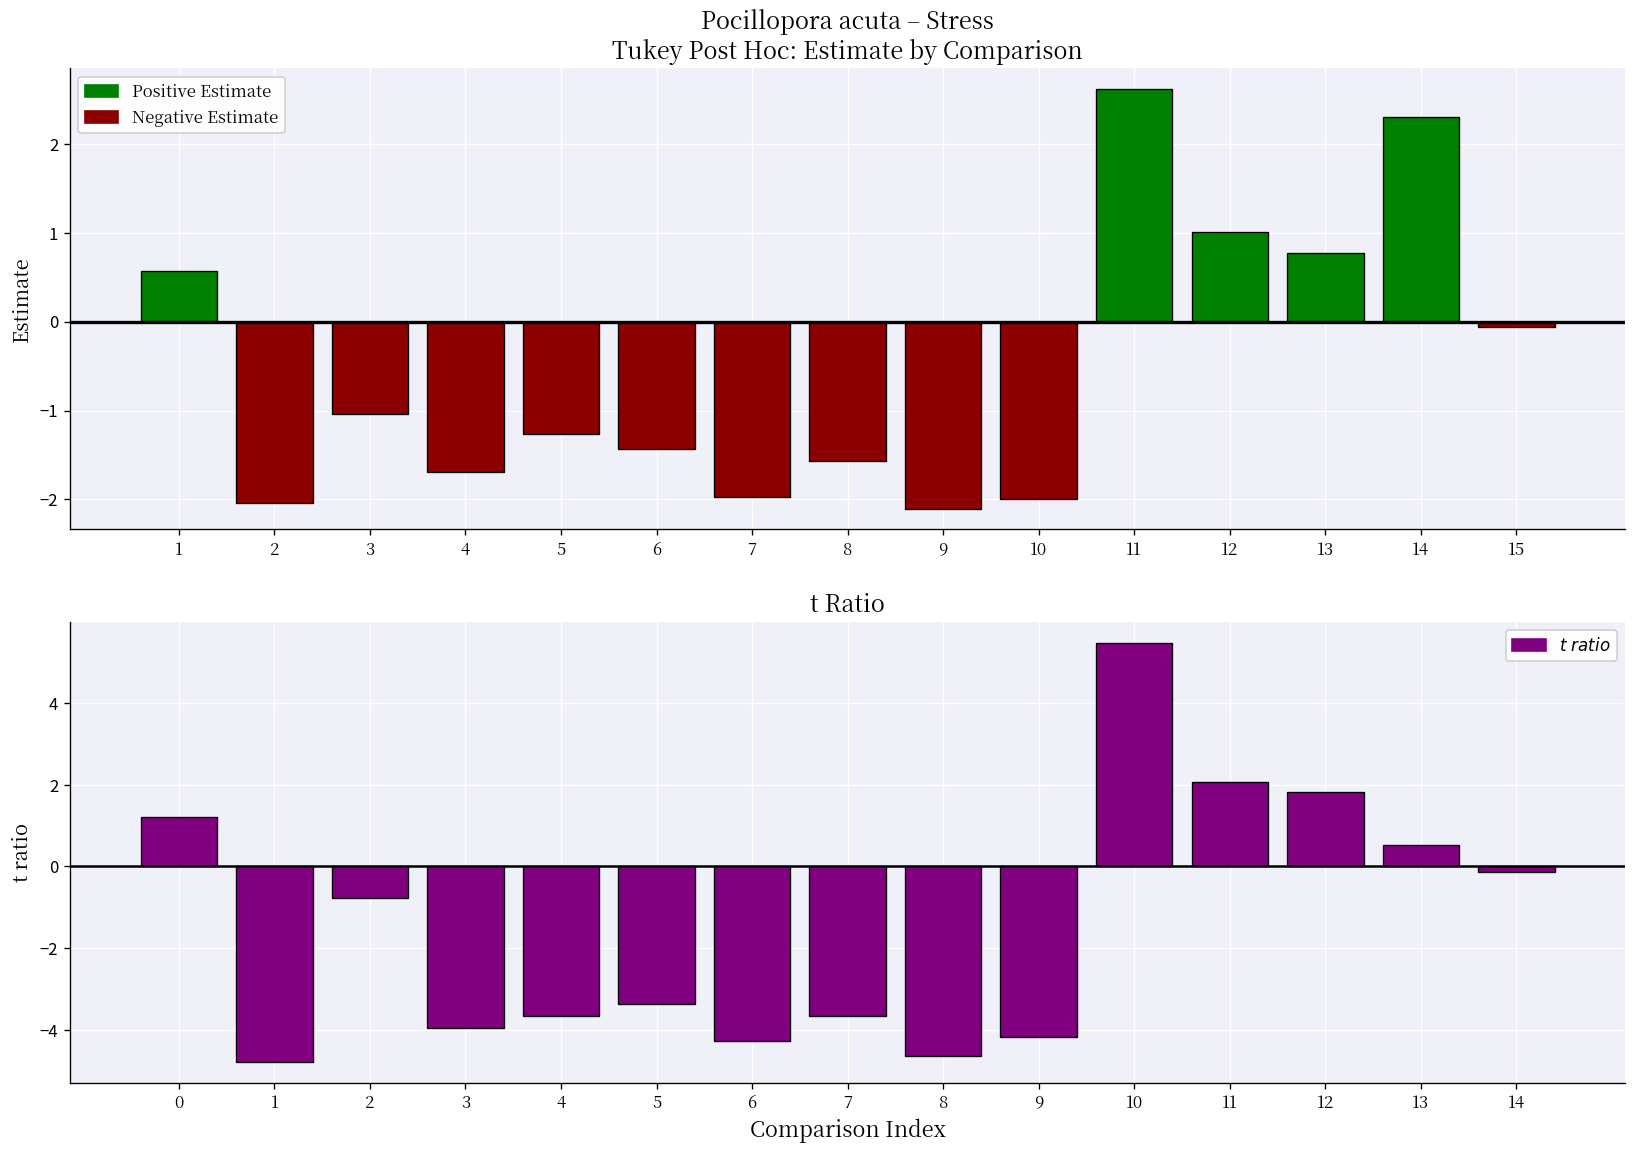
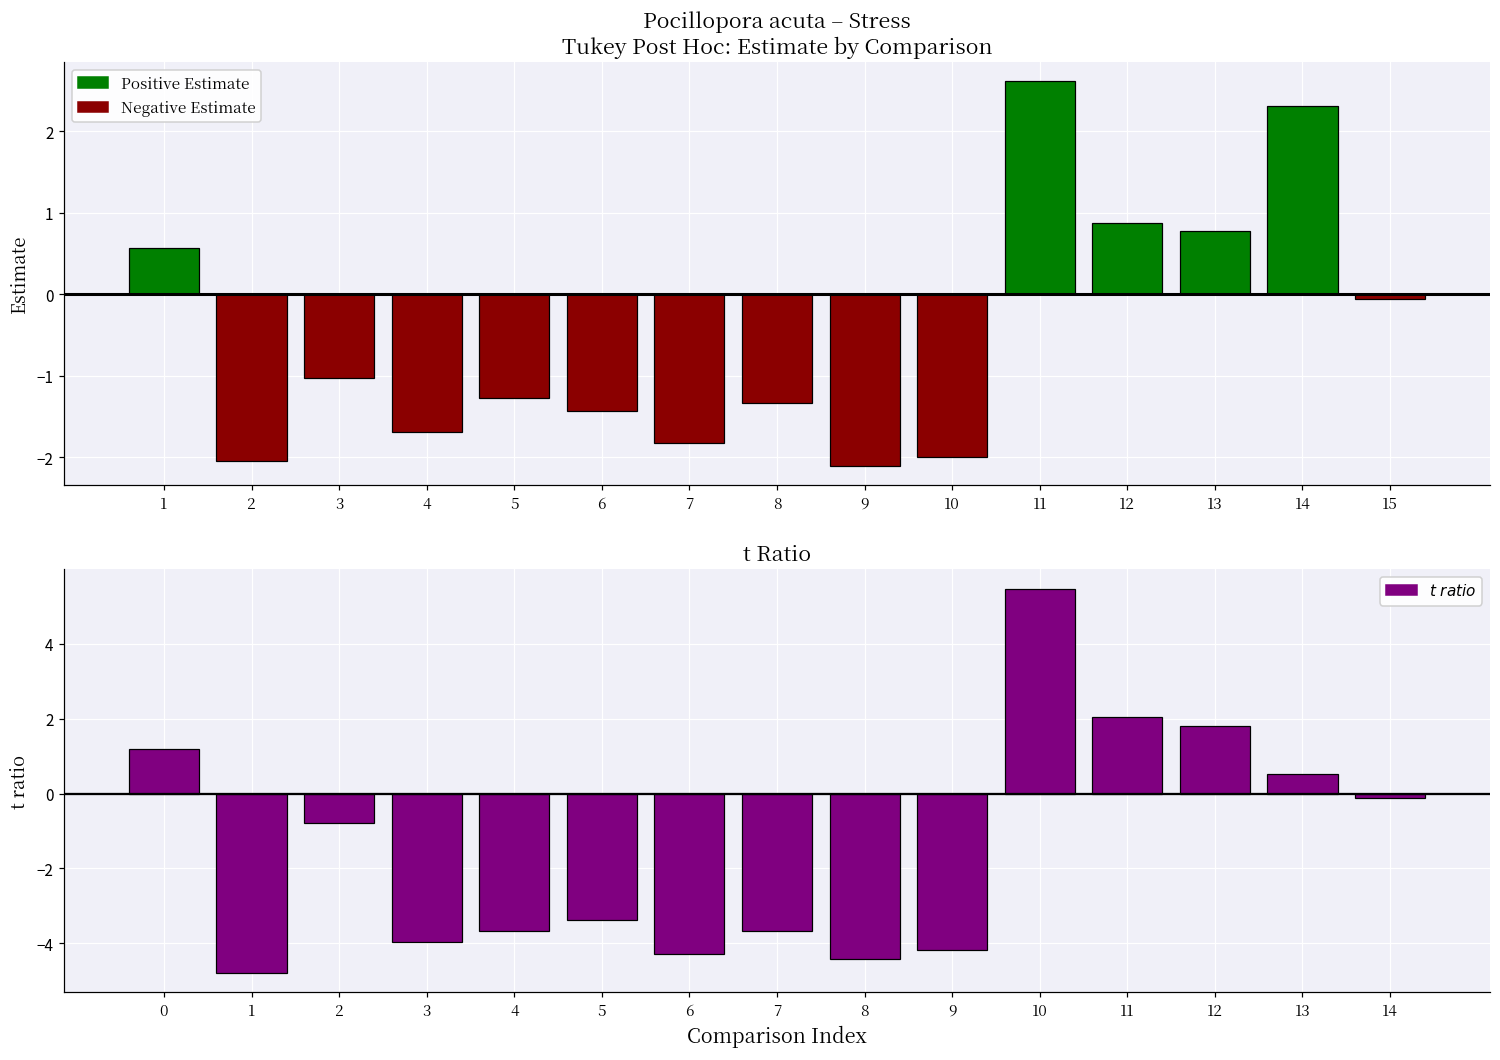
Pocillopora acuta – Stress Tukey Post Hoc: Estimate by Comparison, 7: -2.0 -> -1.8
Pocillopora acuta – Stress Tukey Post Hoc: Estimate by Comparison, 8: -1.6 -> -1.3
Pocillopora acuta – Stress Tukey Post Hoc: Estimate by Comparison, 12: 1.0 -> 0.9
t Ratio, 8: -4.6 -> -4.4
